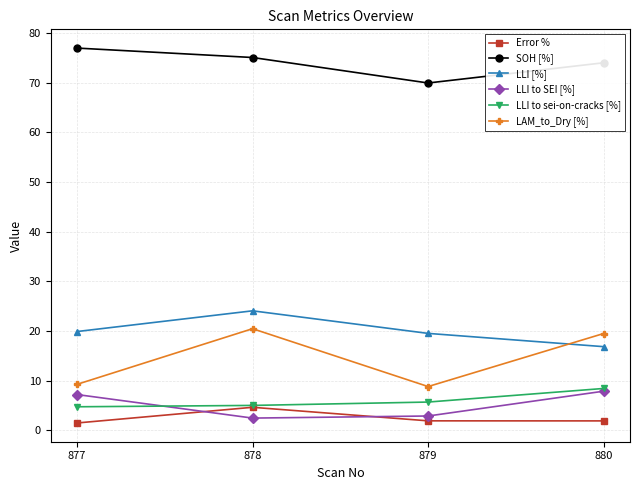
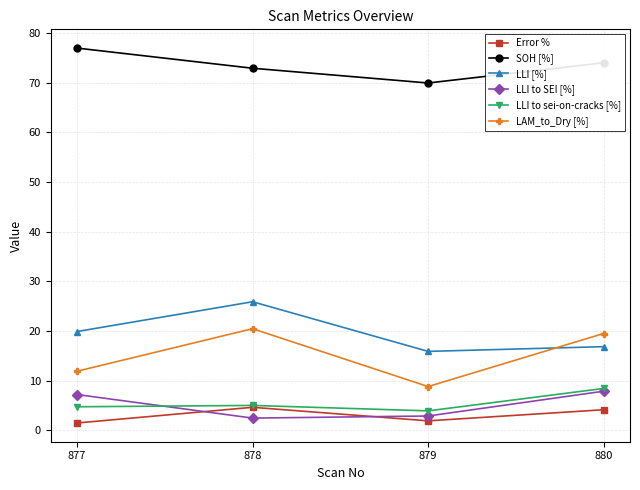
LAM_to_Dry [%], 877: 9 -> 12
SOH [%], 878: 75 -> 73
LLI [%], 878: 24 -> 26
LLI [%], 879: 19 -> 16
LLI to sei-on-cracks [%], 879: 6 -> 4
Error %, 880: 2 -> 4
